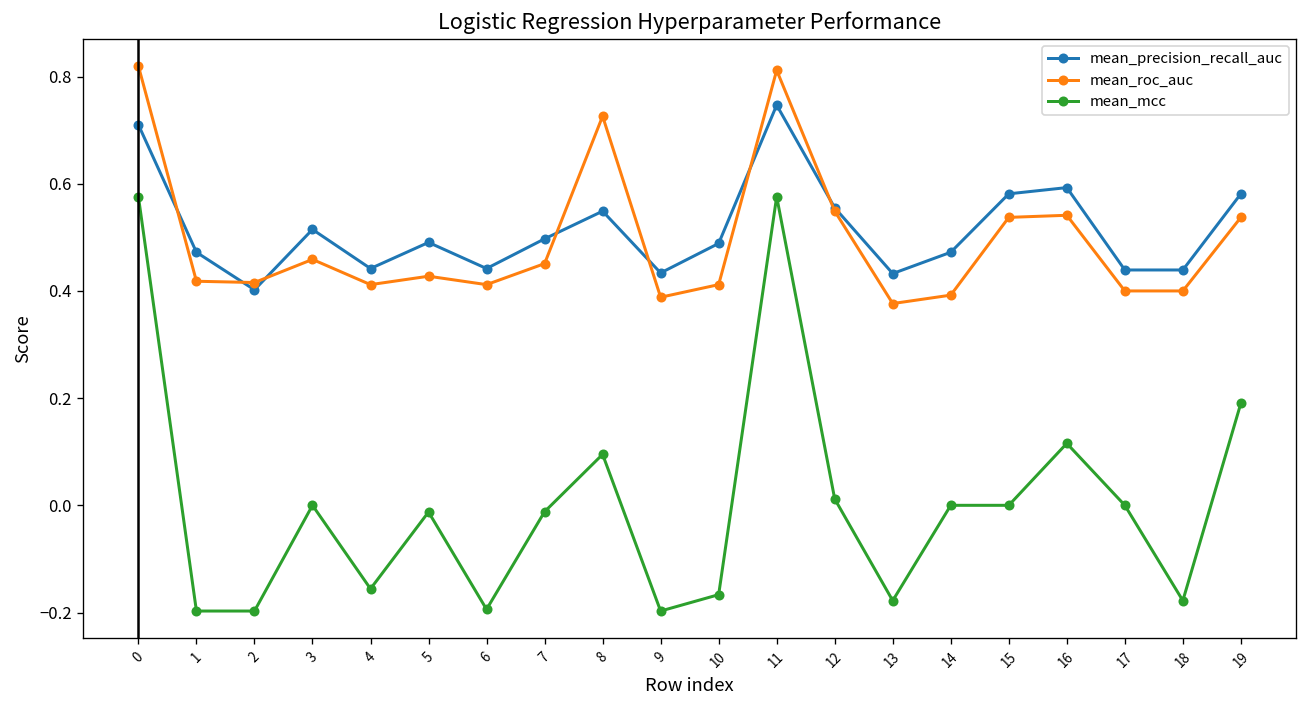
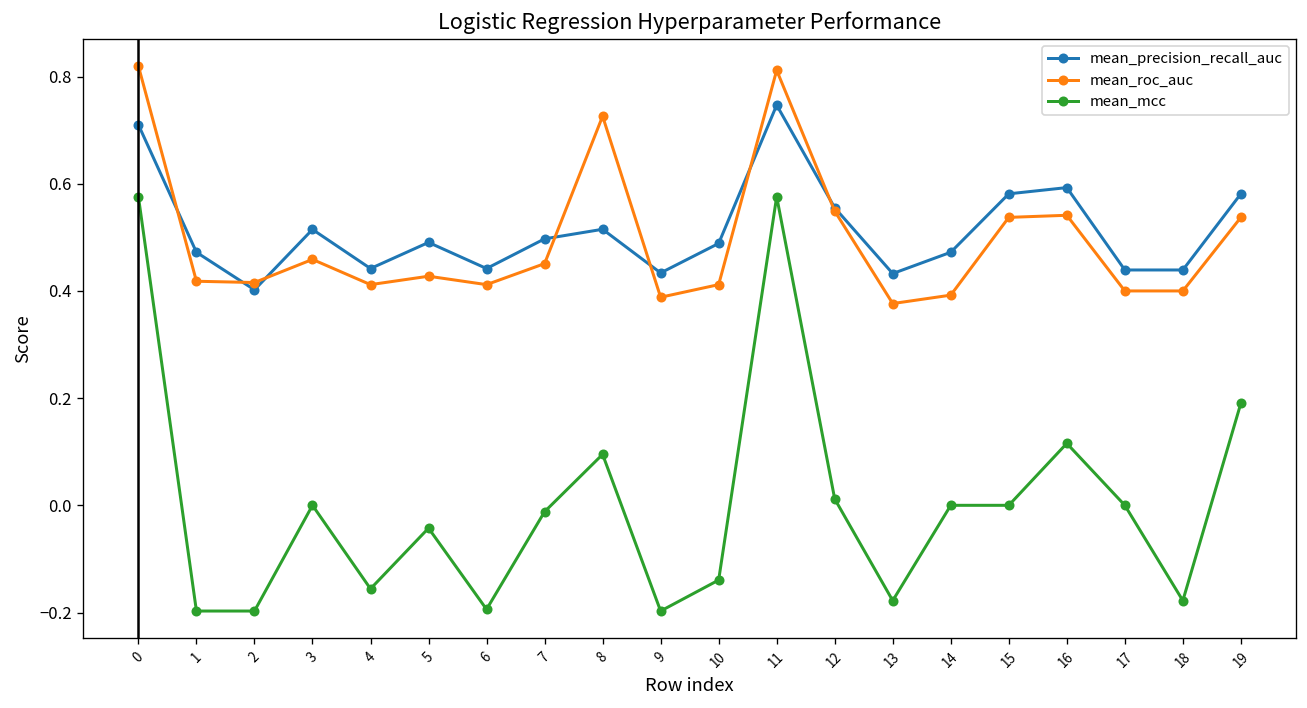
mean_mcc, 5: -0.01 -> -0.04
mean_precision_recall_auc, 8: 0.55 -> 0.52
mean_mcc, 10: -0.17 -> -0.14
